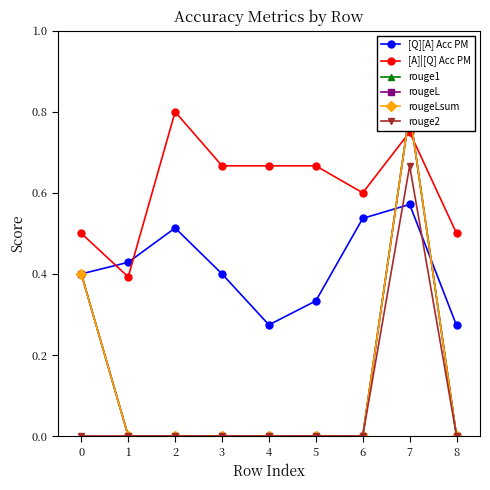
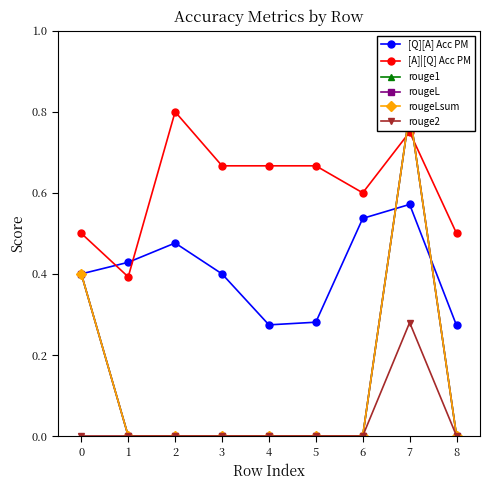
[Q][A] Acc PM, 2: 0.51 -> 0.48
[Q][A] Acc PM, 5: 0.33 -> 0.28
rouge2, 7: 0.67 -> 0.28
